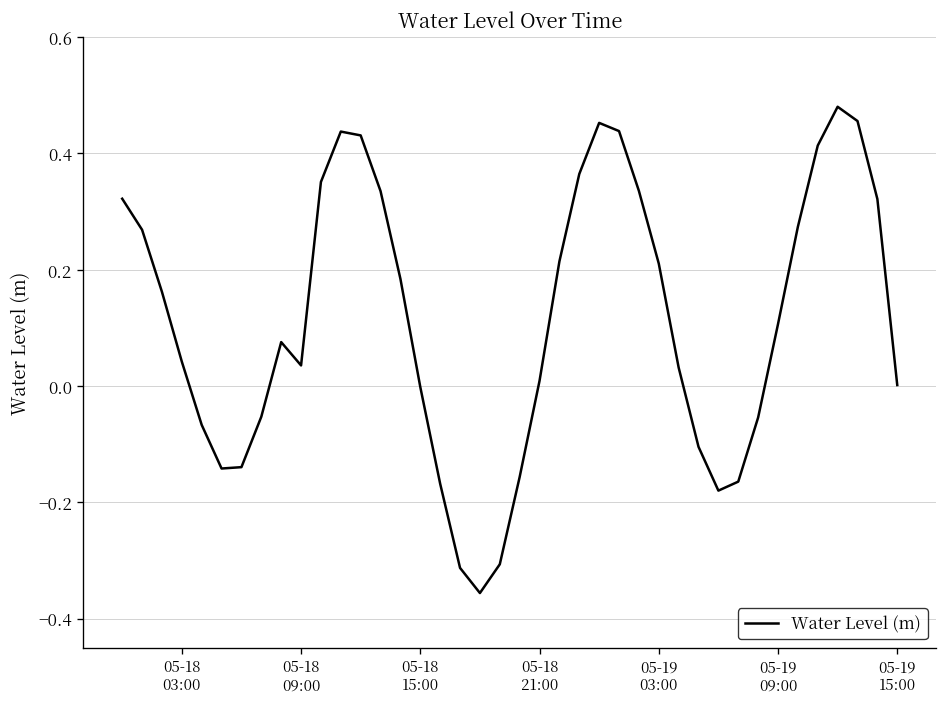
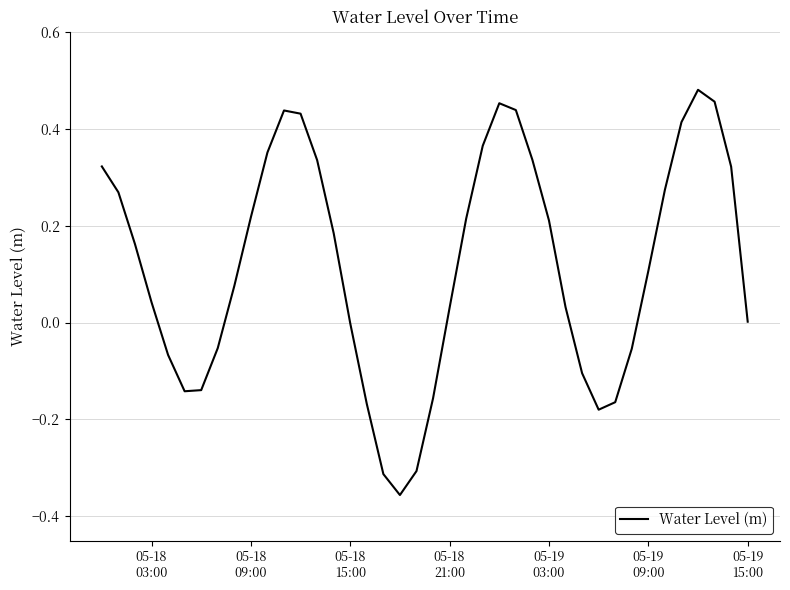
05-18 09:00: 0.04 -> 0.22
05-18 21:00: 0.01 -> 0.03
